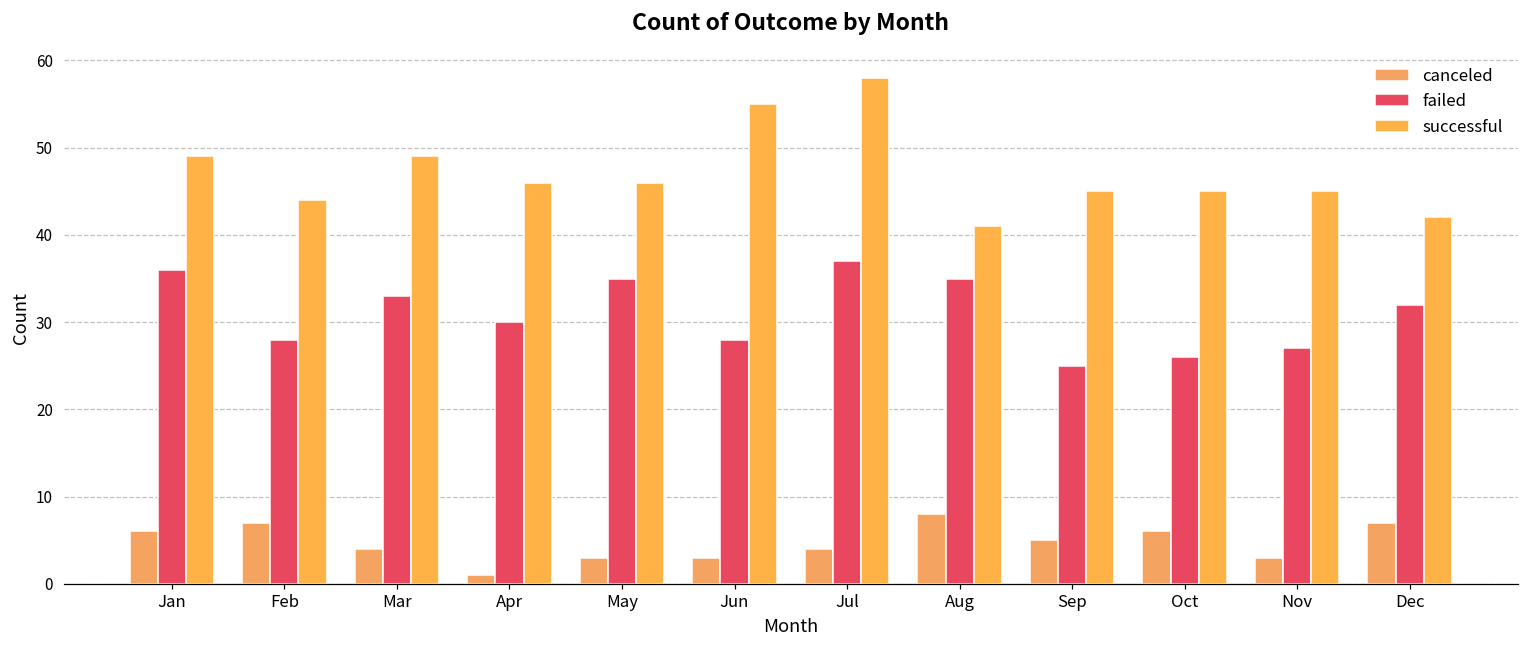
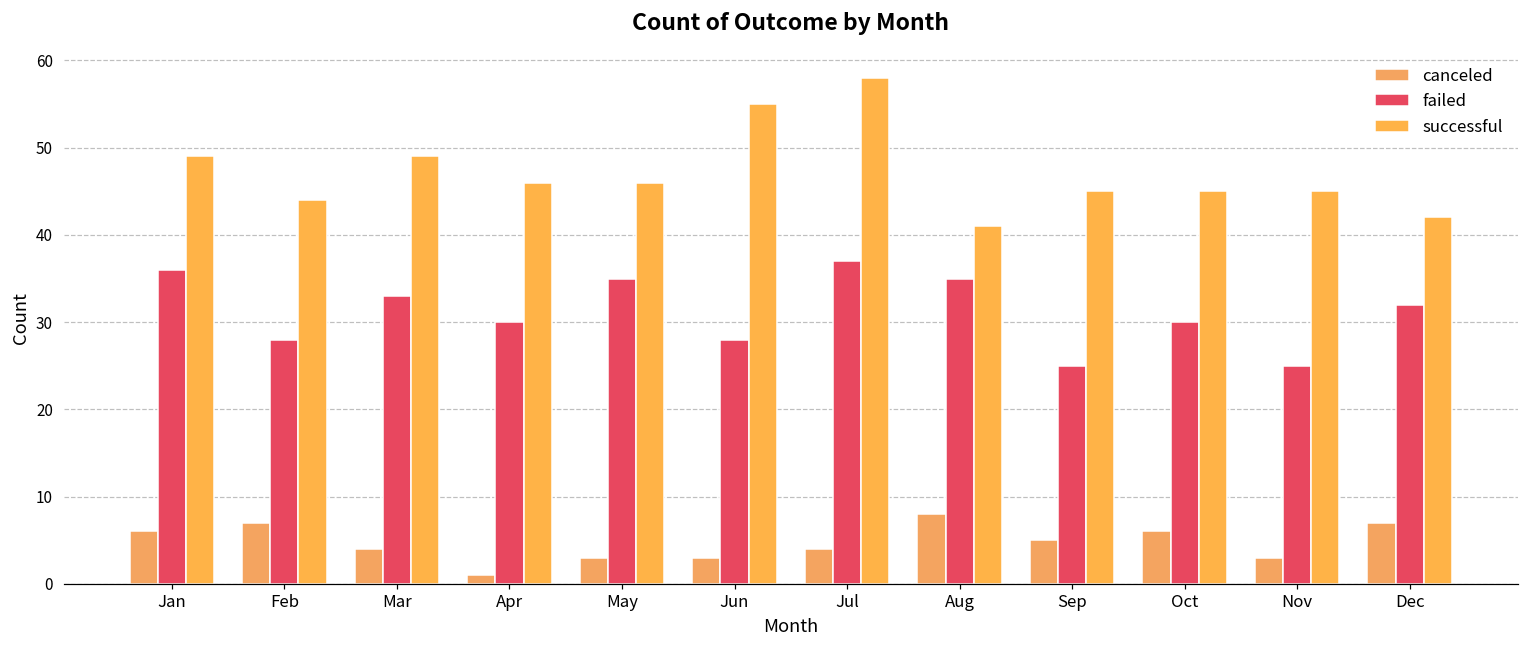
failed, Oct: 26 -> 30
failed, Nov: 27 -> 25
